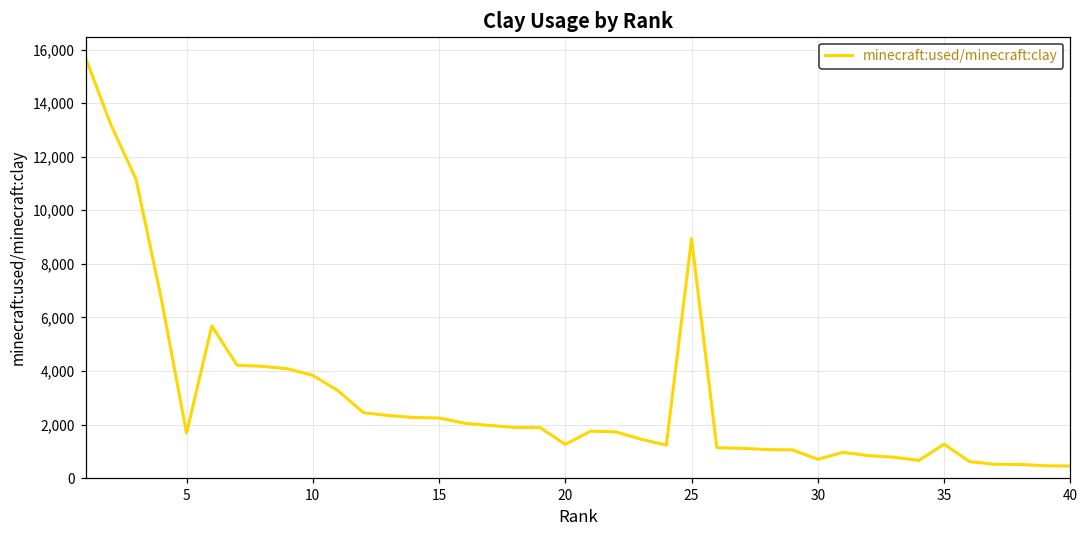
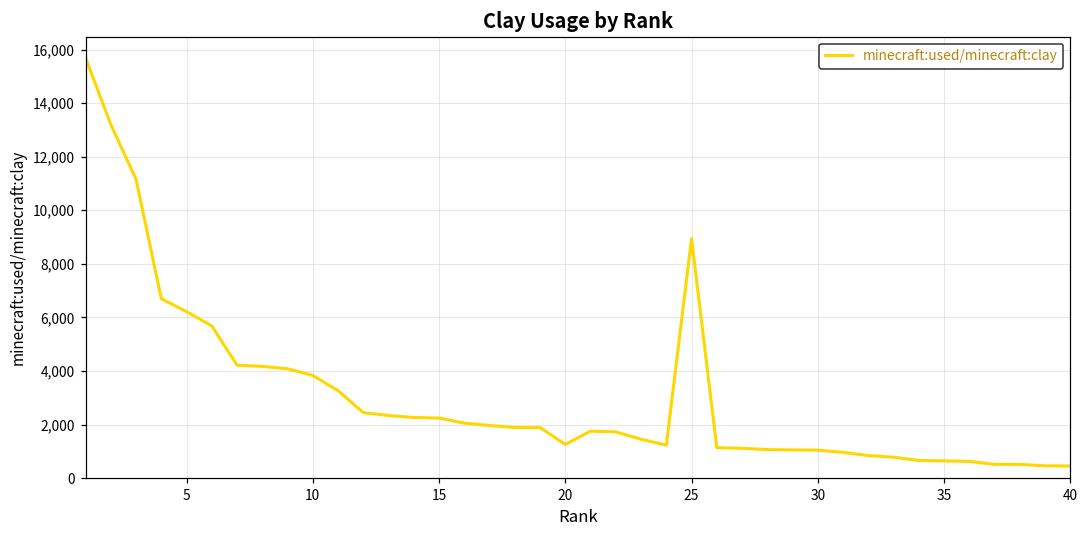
5: 1,700 -> 6,200
30: 700 -> 1,000
35: 1,300 -> 600
